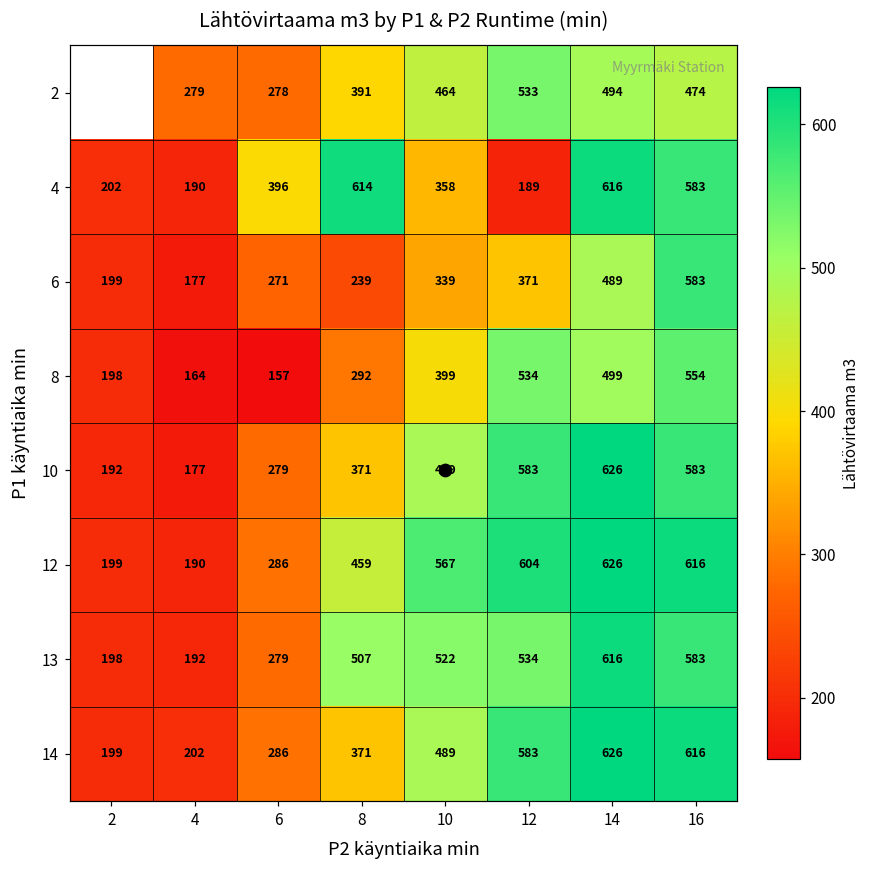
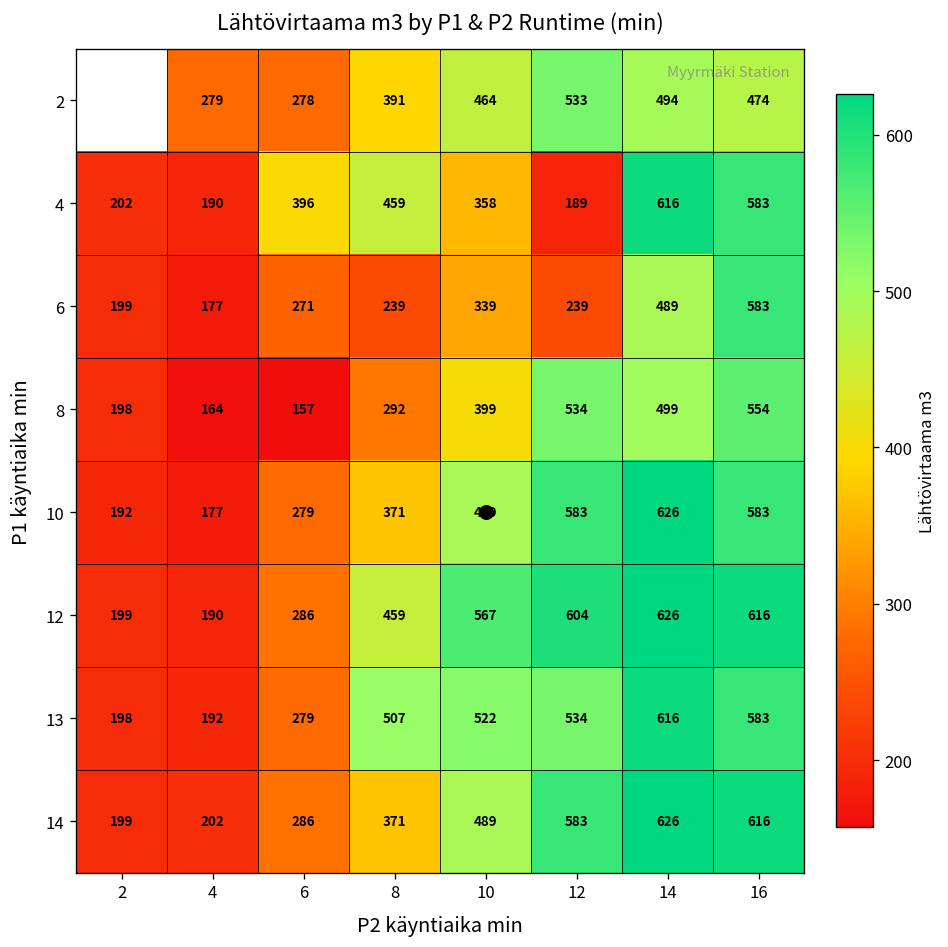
4, 8: 614 -> 459
6, 12: 371 -> 239
